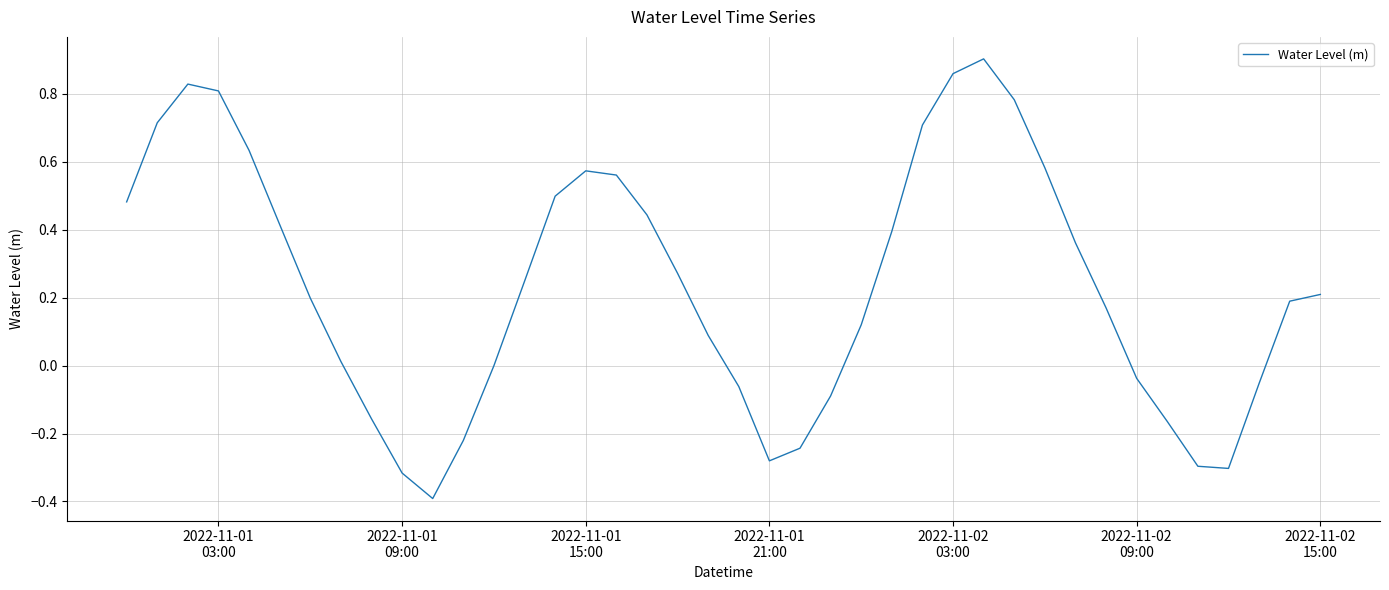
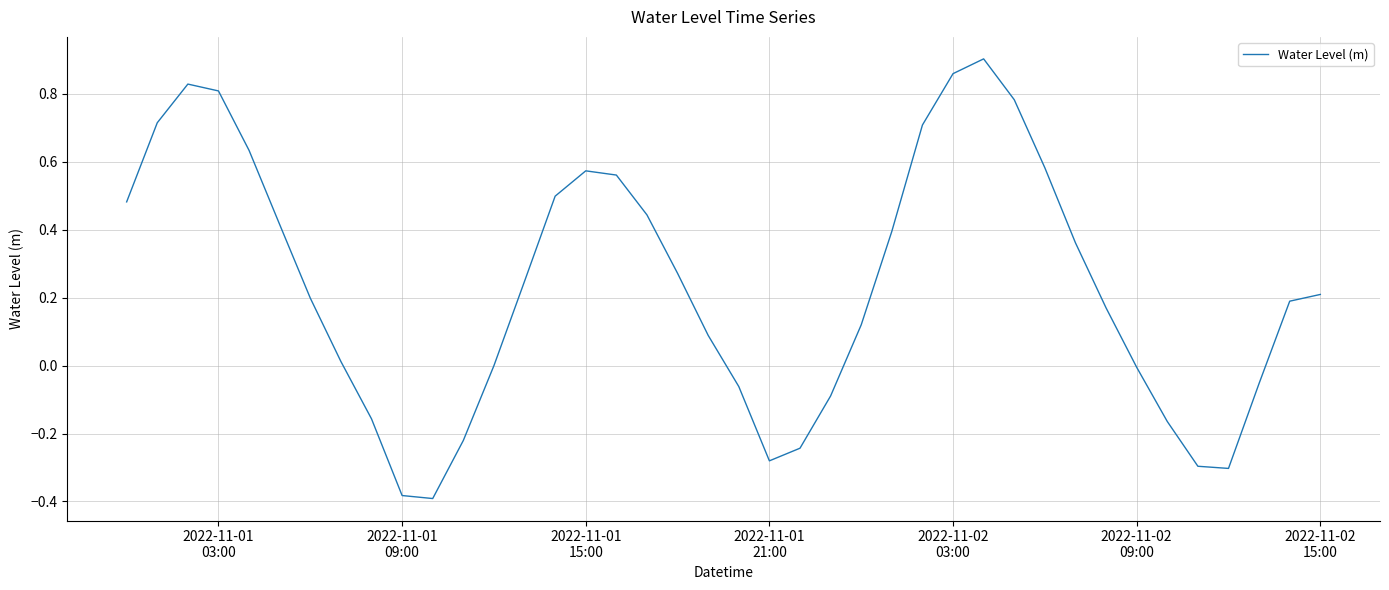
2022-11-01 09:00: -0.32 -> -0.38
2022-11-02 09:00: -0.04 -> -0.01
